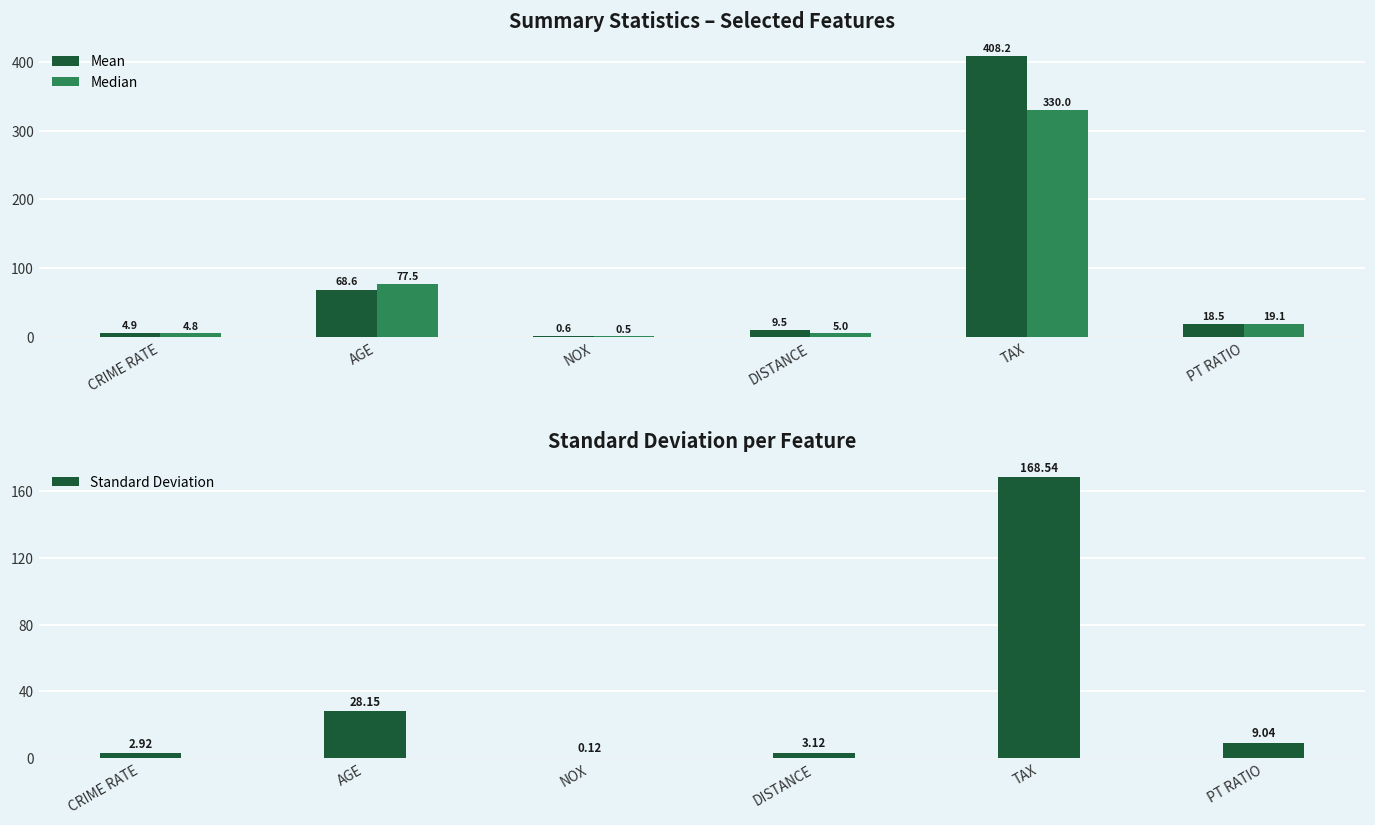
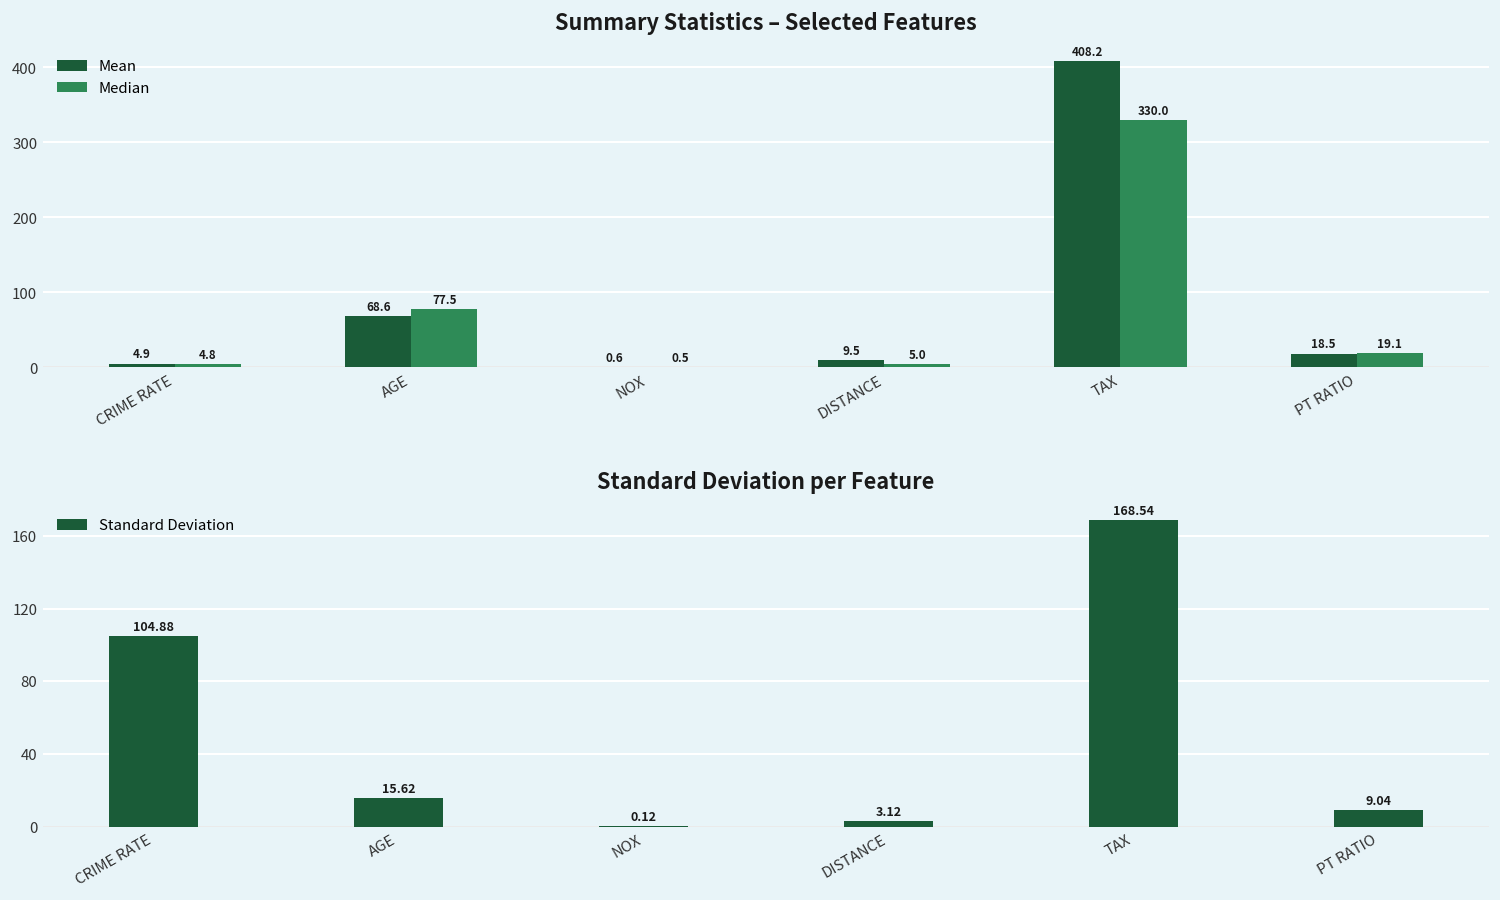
Standard Deviation per Feature, CRIME RATE: 2.92 -> 104.88
Standard Deviation per Feature, AGE: 28.15 -> 15.62
